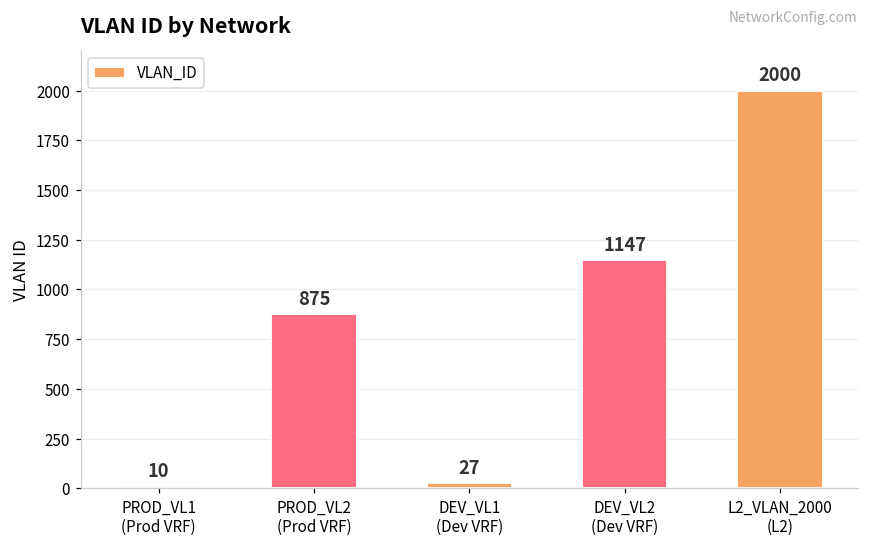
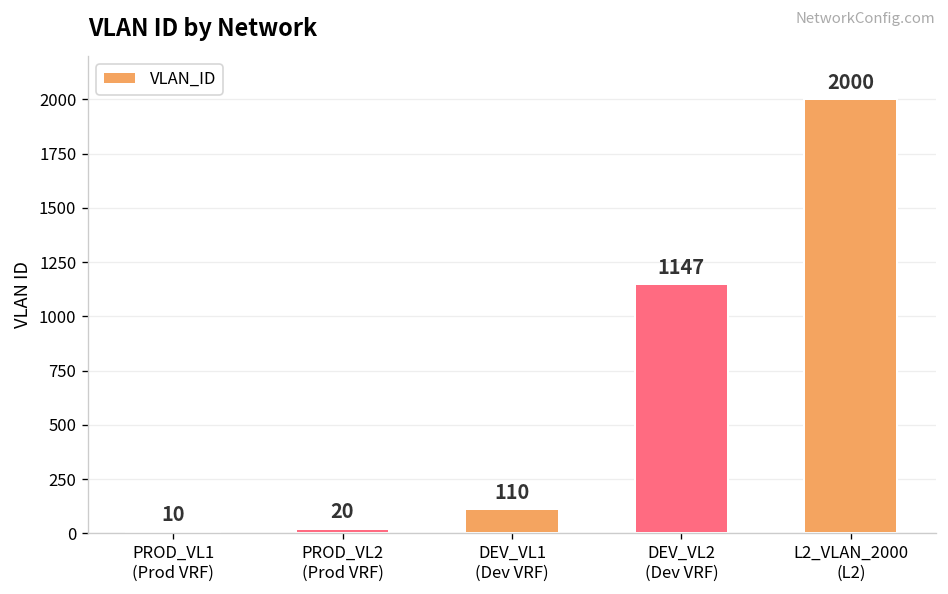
PROD_VL2 (Prod VRF): 875 -> 20
DEV_VL1 (Dev VRF): 27 -> 110
